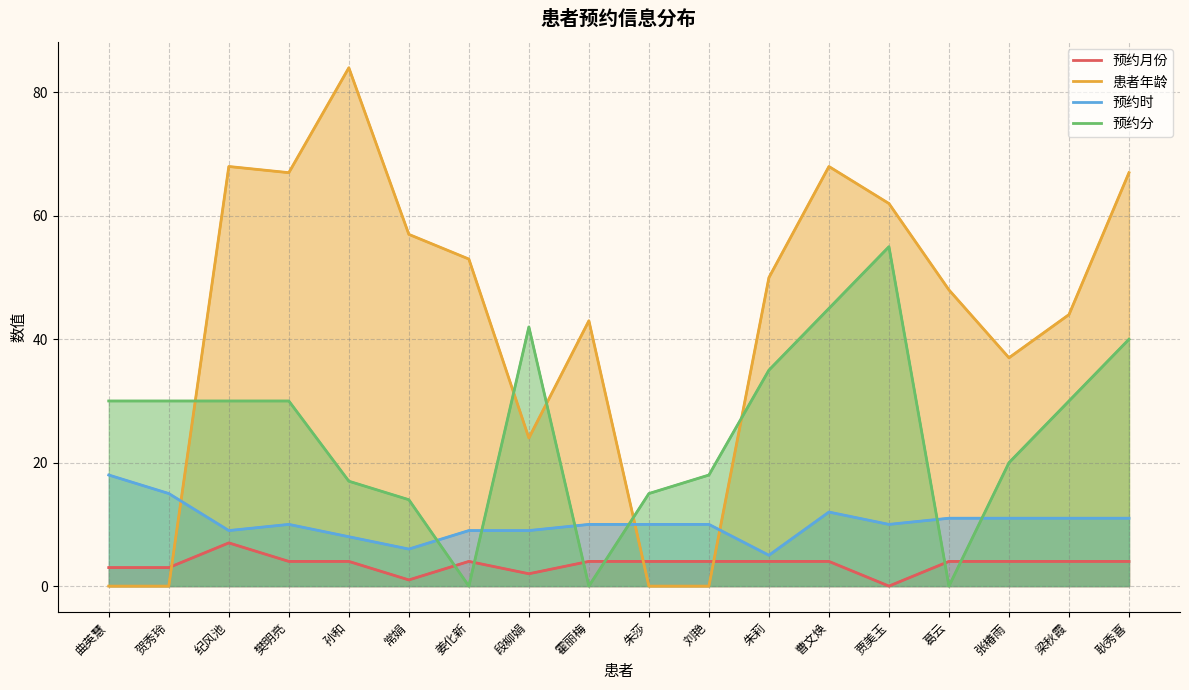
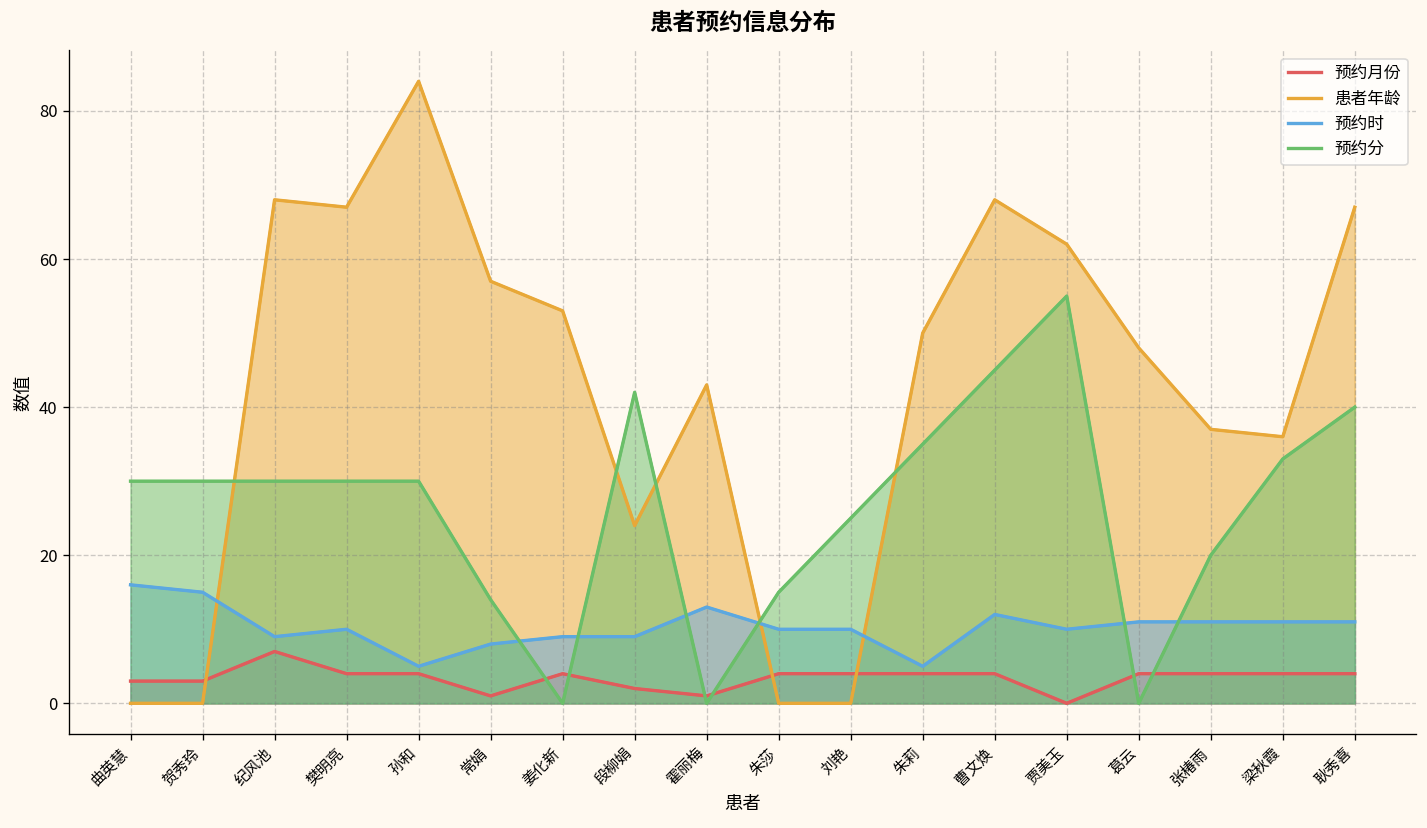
预约时, 曲英慧: 18 -> 16
预约时, 孙和: 8 -> 5
预约分, 孙和: 17 -> 30
预约时, 常娟: 6 -> 8
预约月份, 霍丽梅: 4 -> 1
预约时, 霍丽梅: 10 -> 13
预约分, 刘艳: 18 -> 25
患者年龄, 梁秋霞: 44 -> 36
预约分, 梁秋霞: 30 -> 33
